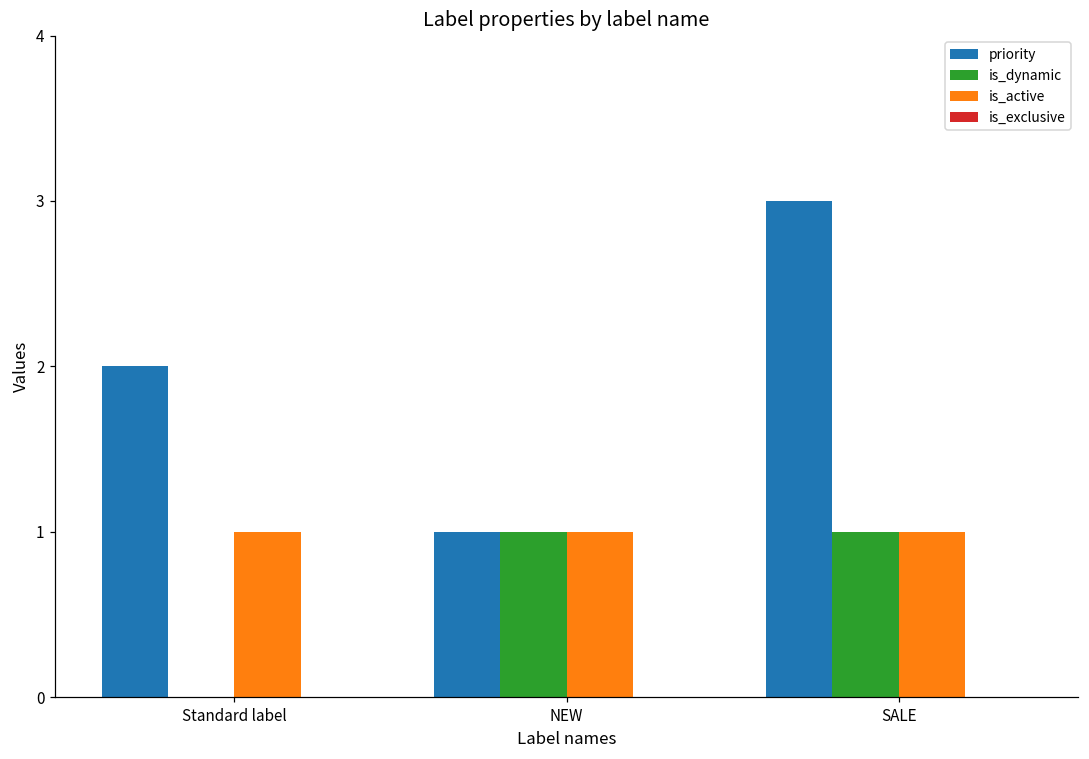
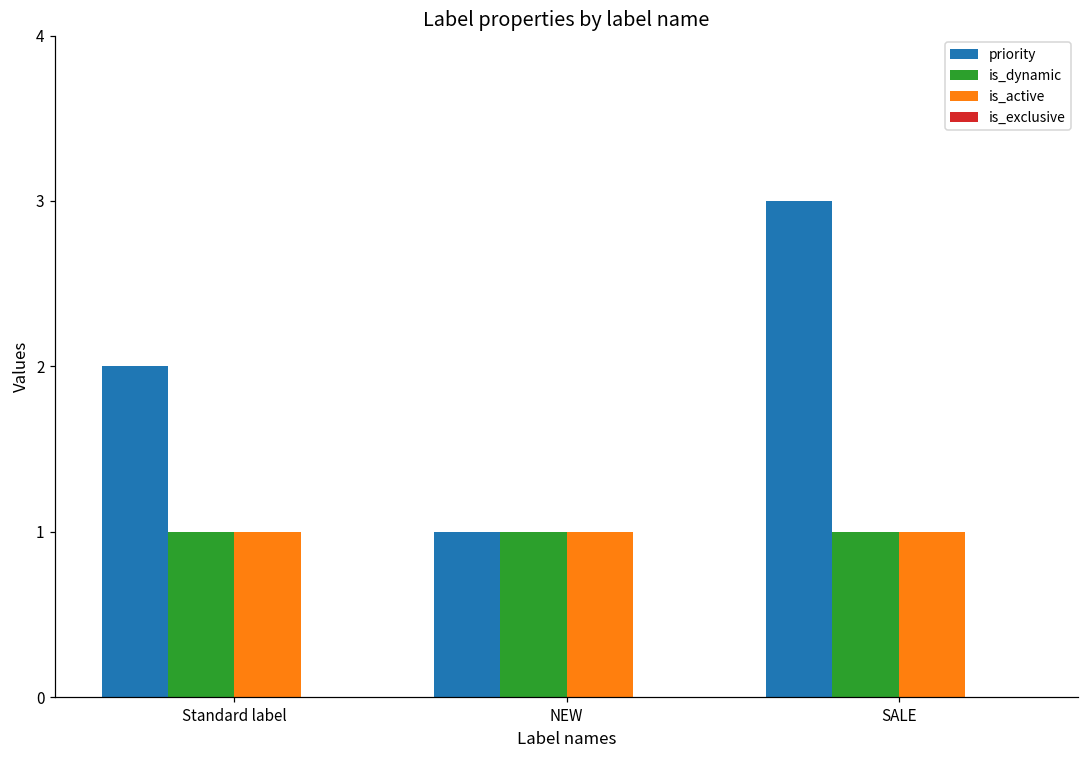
is_dynamic, Standard label: 0 -> 1
